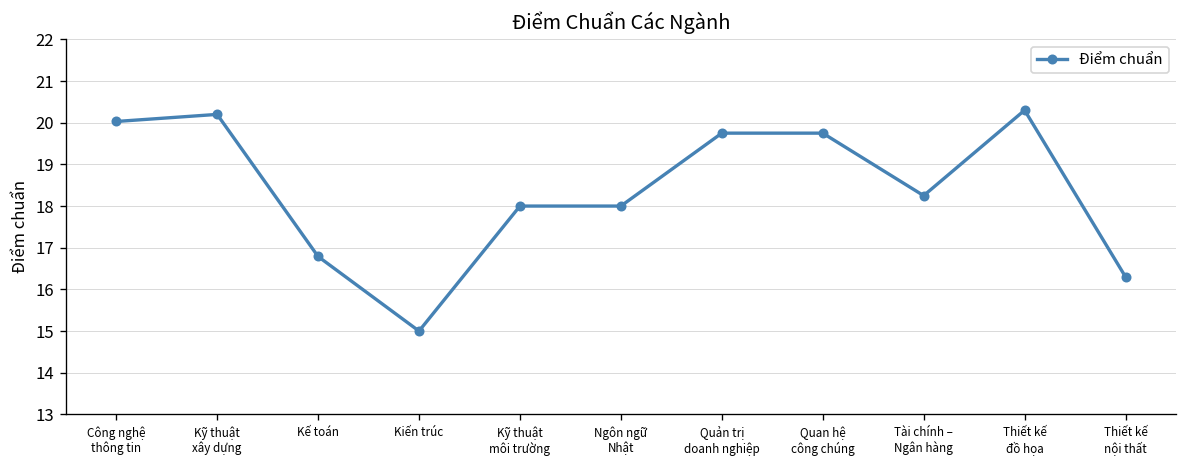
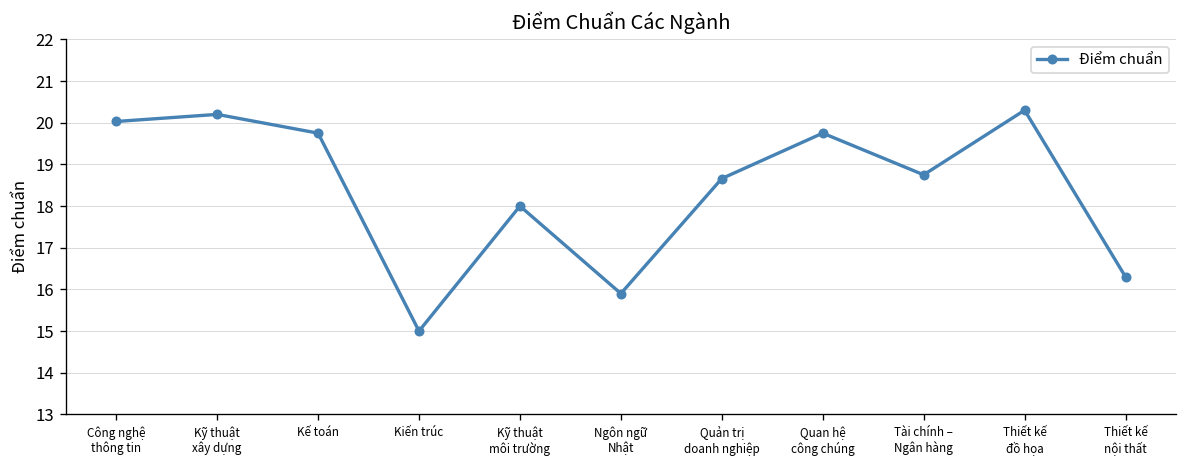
Kế toán: 16.8 -> 19.8
Ngôn ngữ Nhật: 18.0 -> 15.9
Quản trị doanh nghiệp: 19.8 -> 18.7
Tài chính – Ngân hàng: 18.3 -> 18.8
